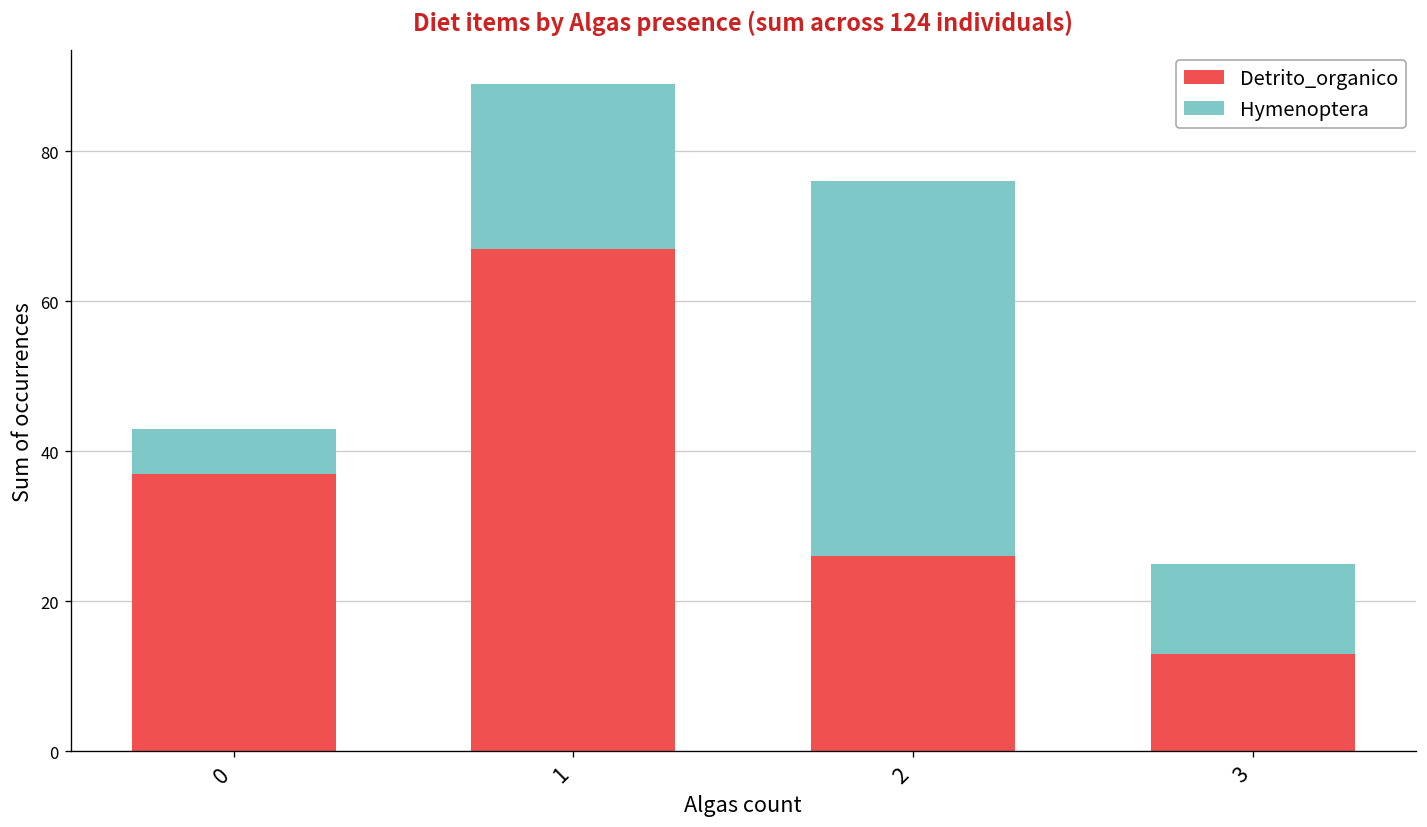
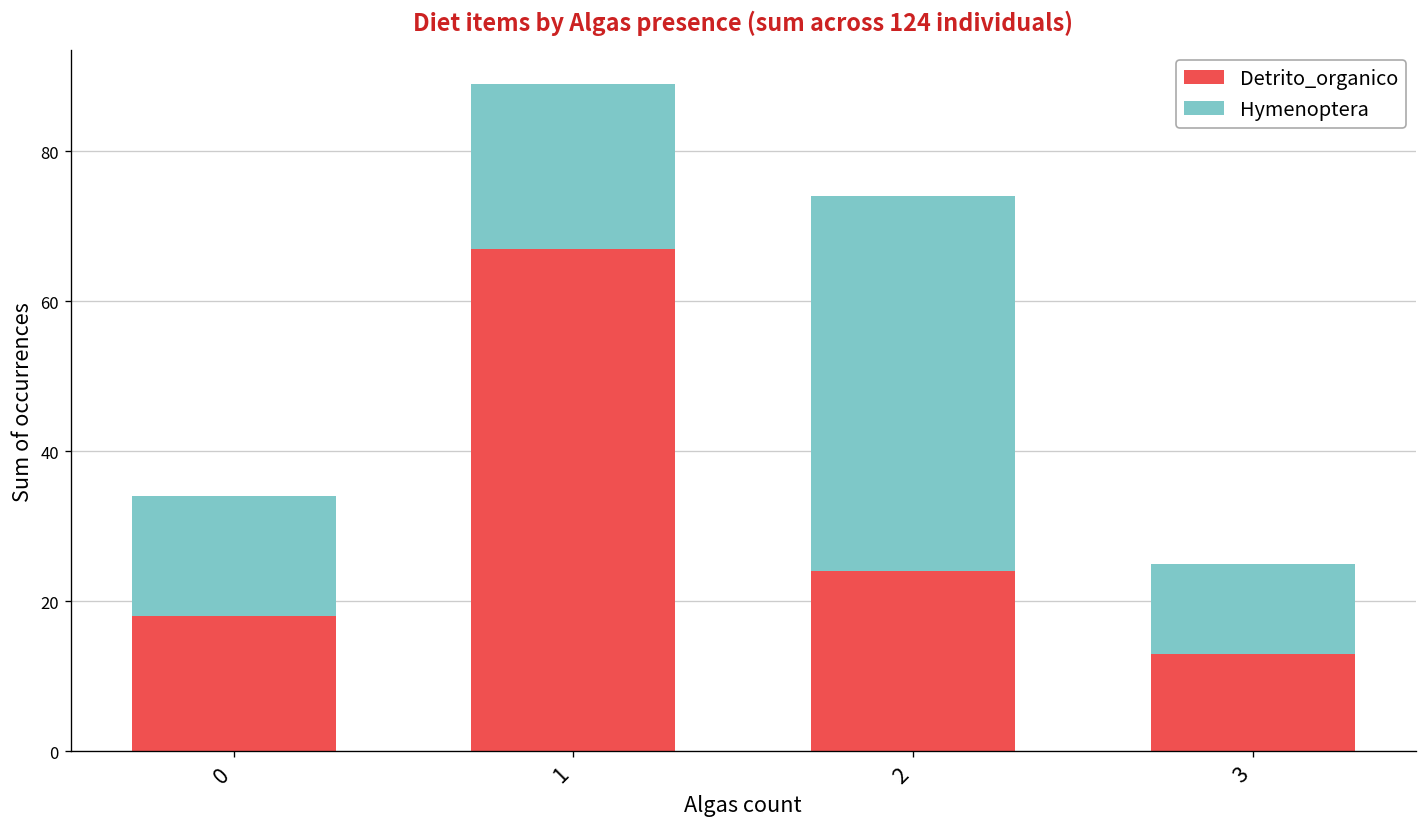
Detrito_organico, 0: 37 -> 18
Hymenoptera, 0: 6 -> 16
Detrito_organico, 2: 26 -> 24
